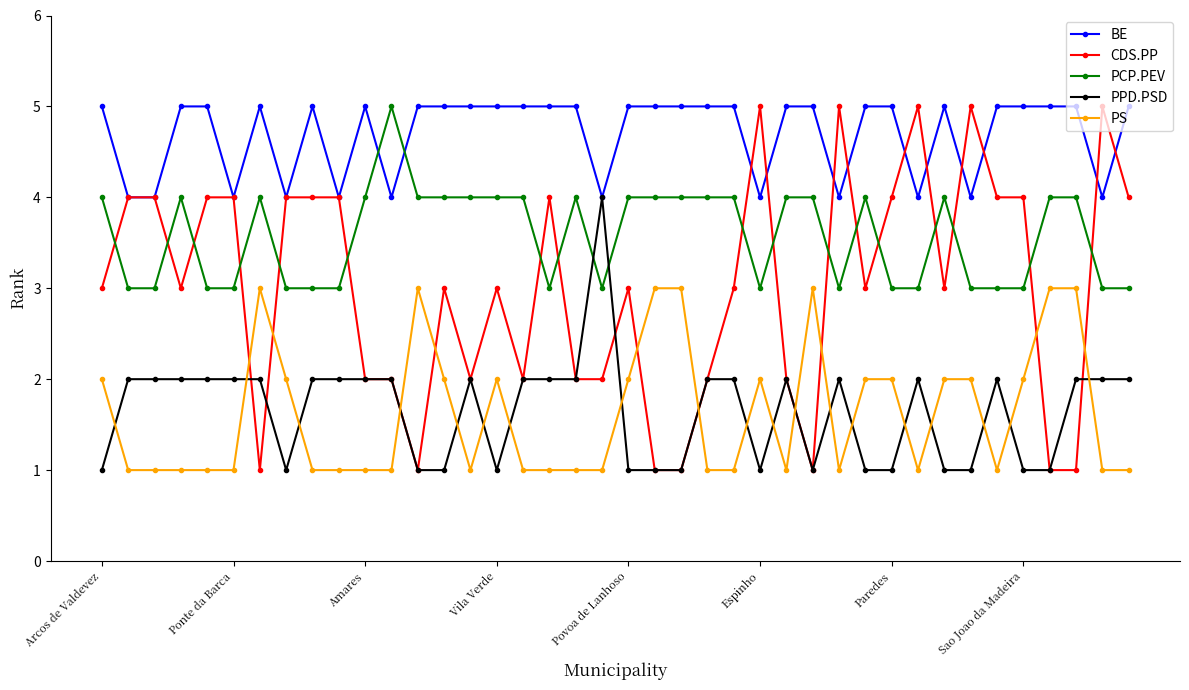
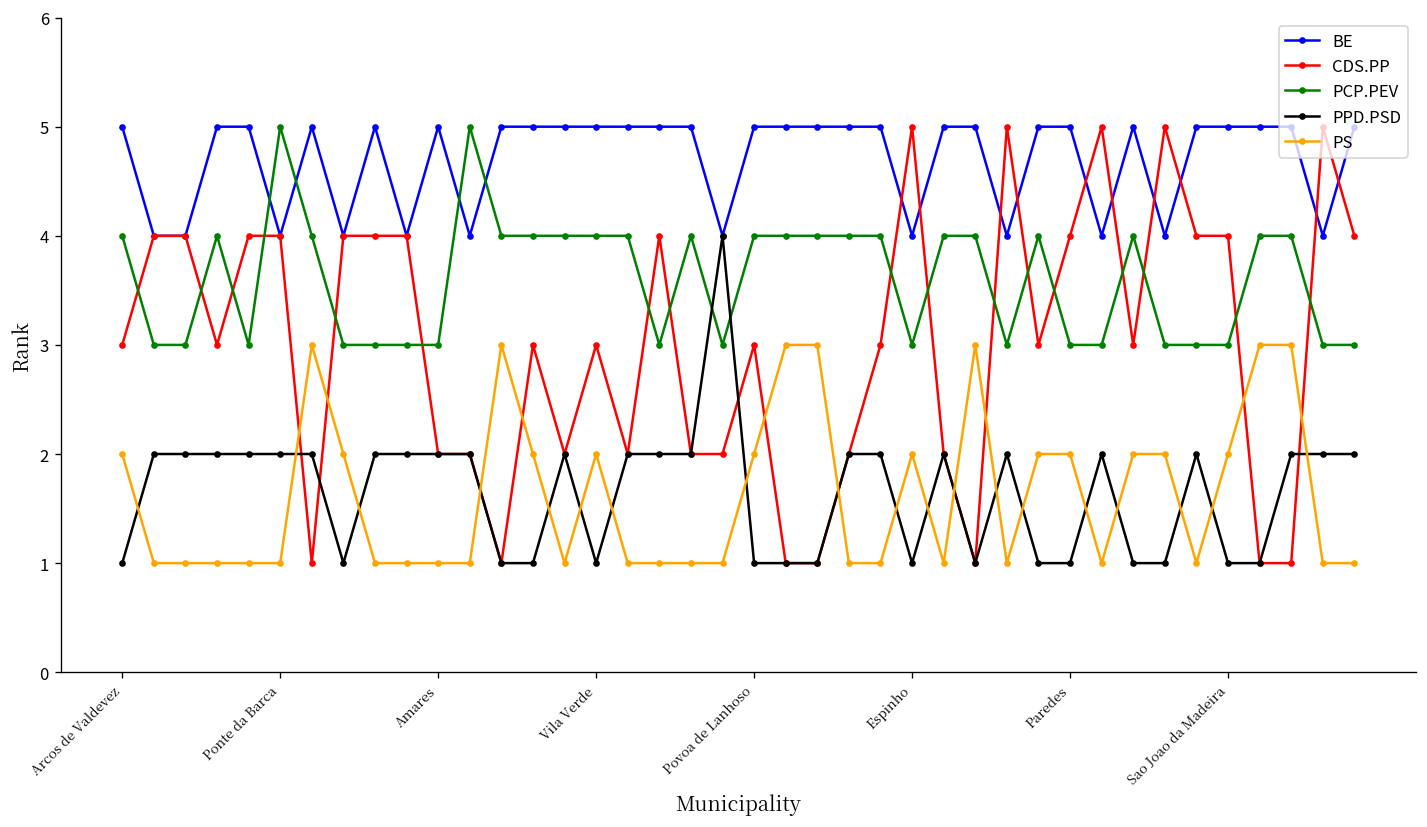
PCP.PEV, Ponte da Barca: 3 -> 5
PCP.PEV, Amares: 4 -> 3
